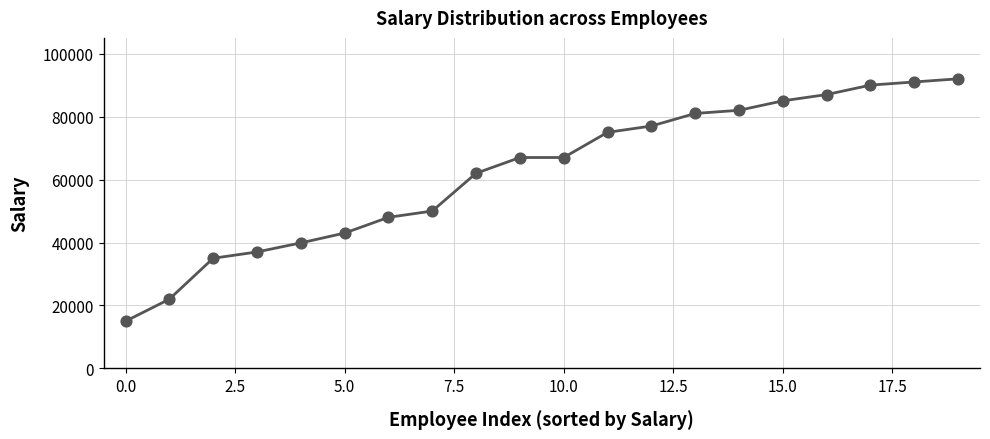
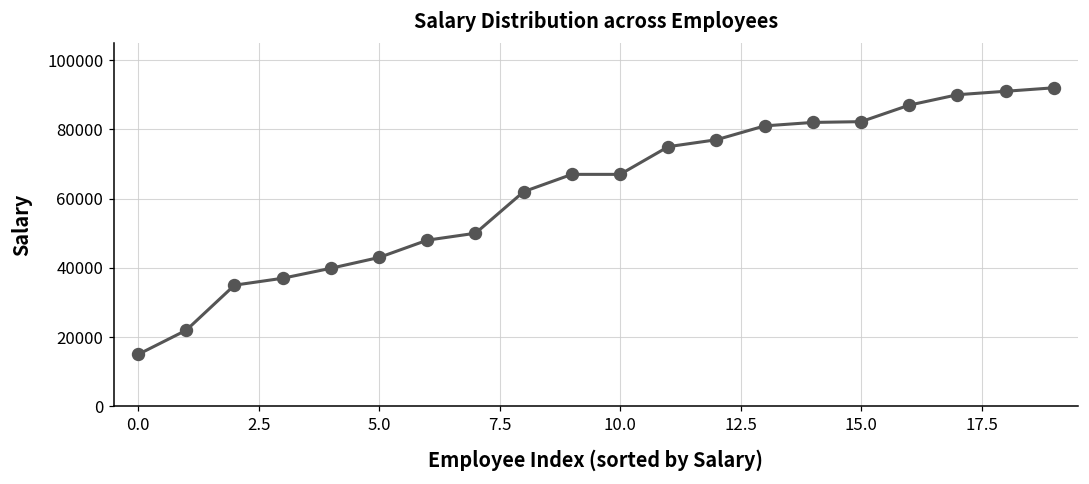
15.0: 85000 -> 82000
